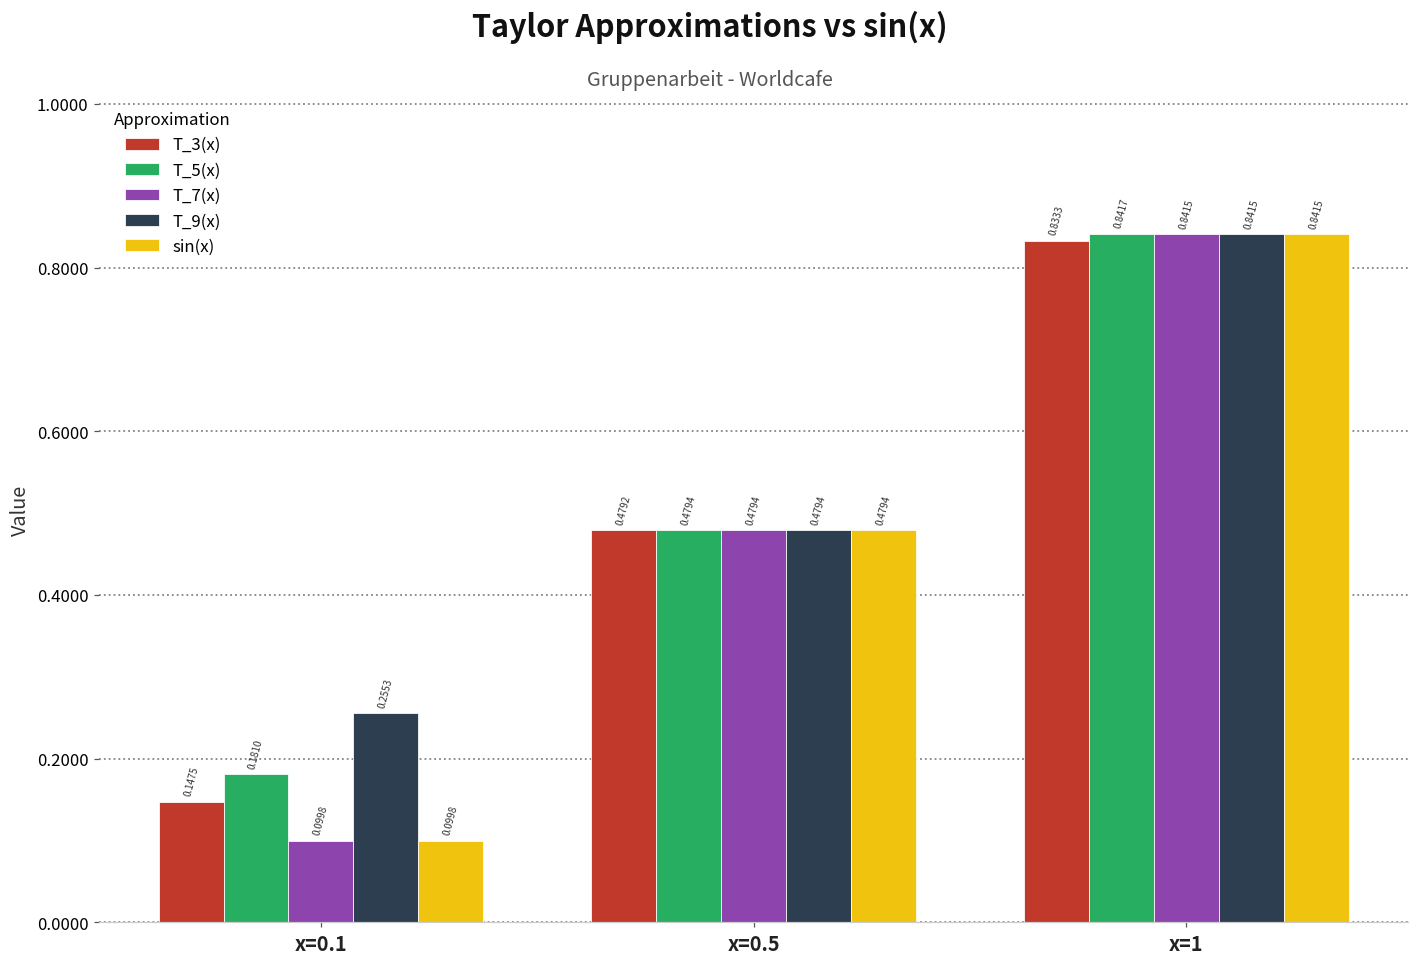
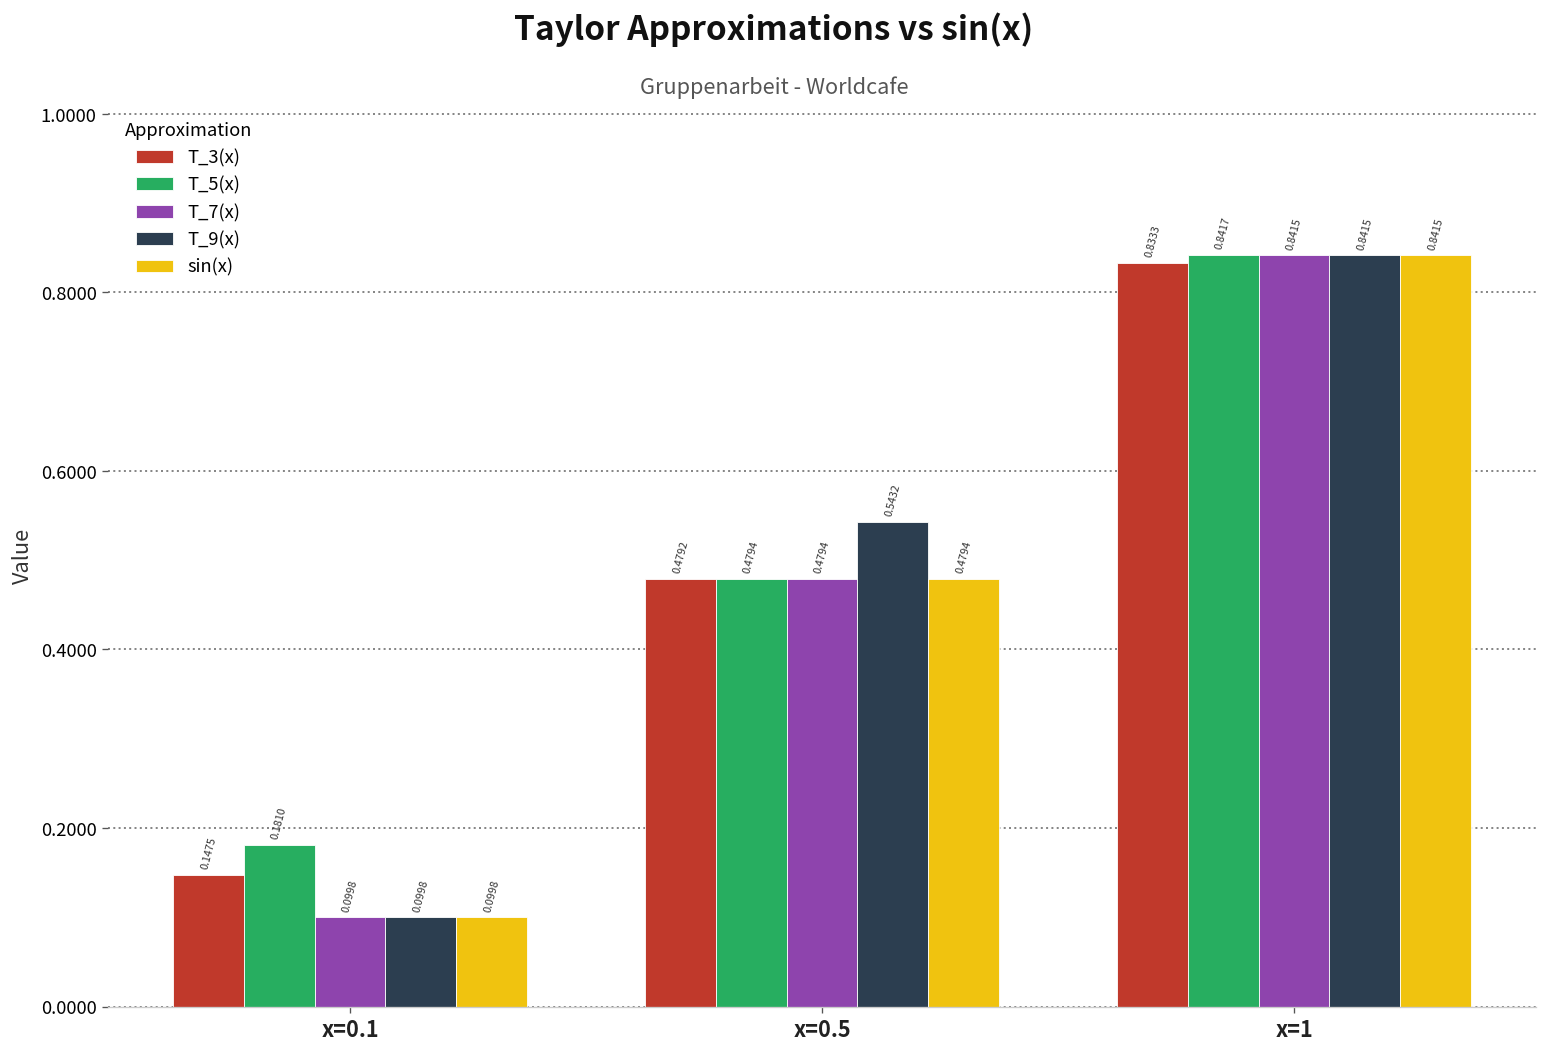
T_9(x), x=0.1: 0.2553 -> 0.0998
T_9(x), x=0.5: 0.4794 -> 0.5432
